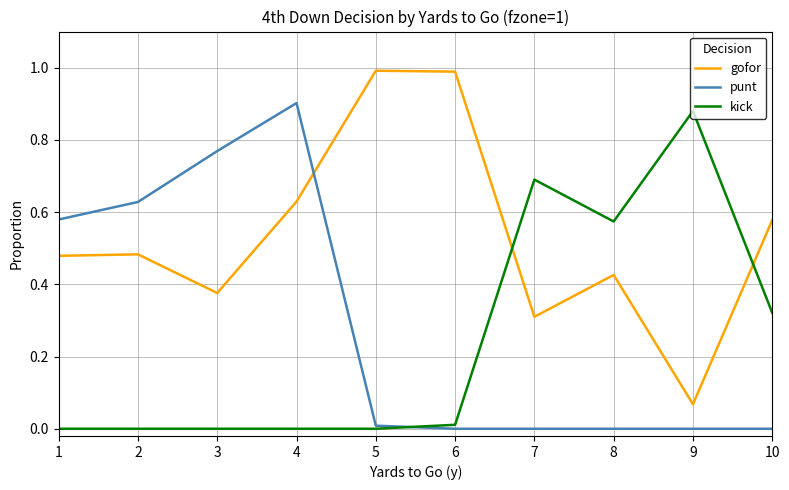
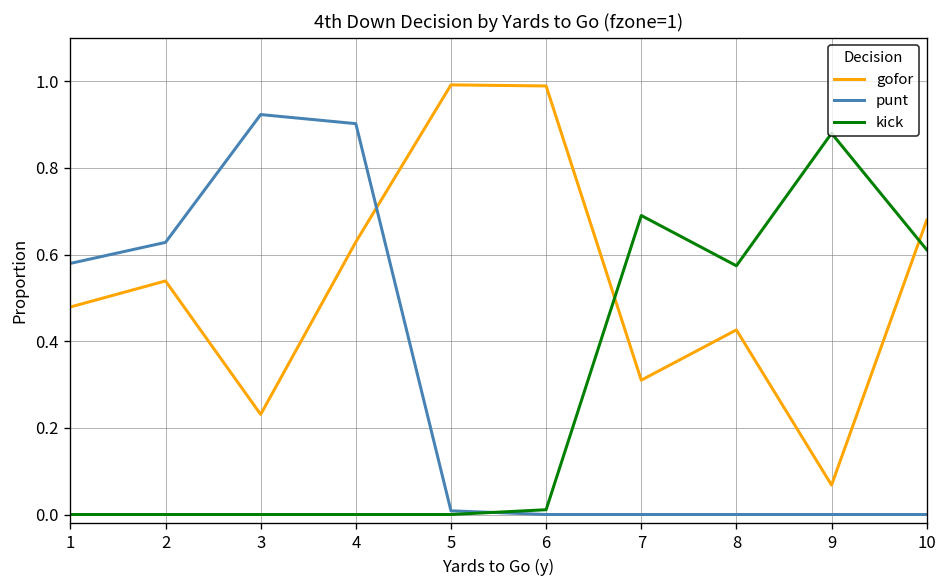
gofor, 2: 0.48 -> 0.54
gofor, 3: 0.38 -> 0.23
punt, 3: 0.77 -> 0.92
gofor, 10: 0.58 -> 0.68
kick, 10: 0.32 -> 0.61
